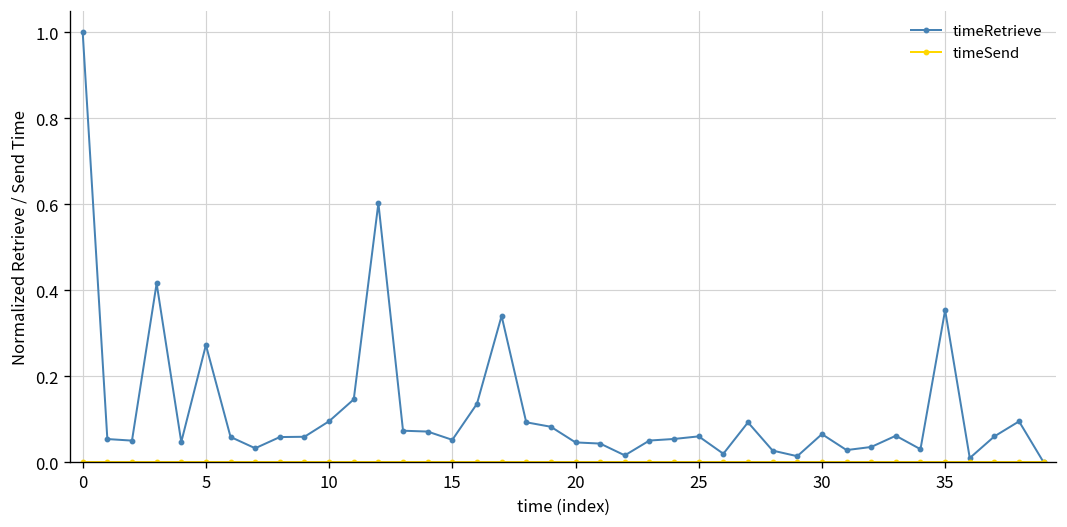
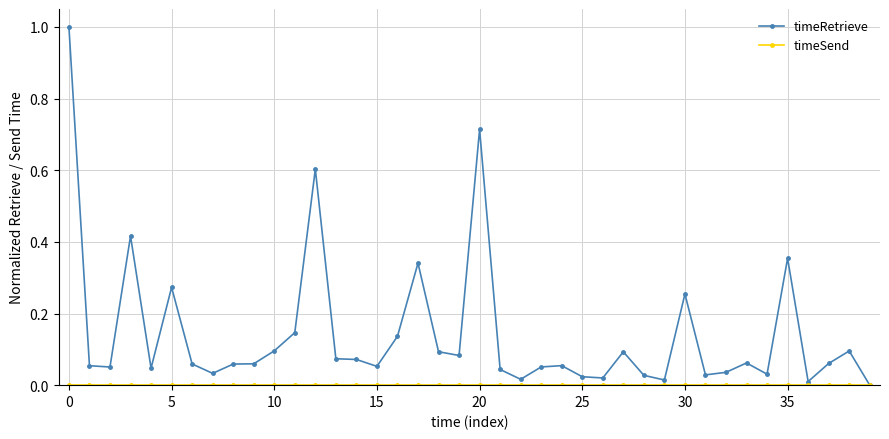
timeRetrieve, 20: 0.05 -> 0.71
timeRetrieve, 25: 0.06 -> 0.02
timeRetrieve, 30: 0.07 -> 0.25
